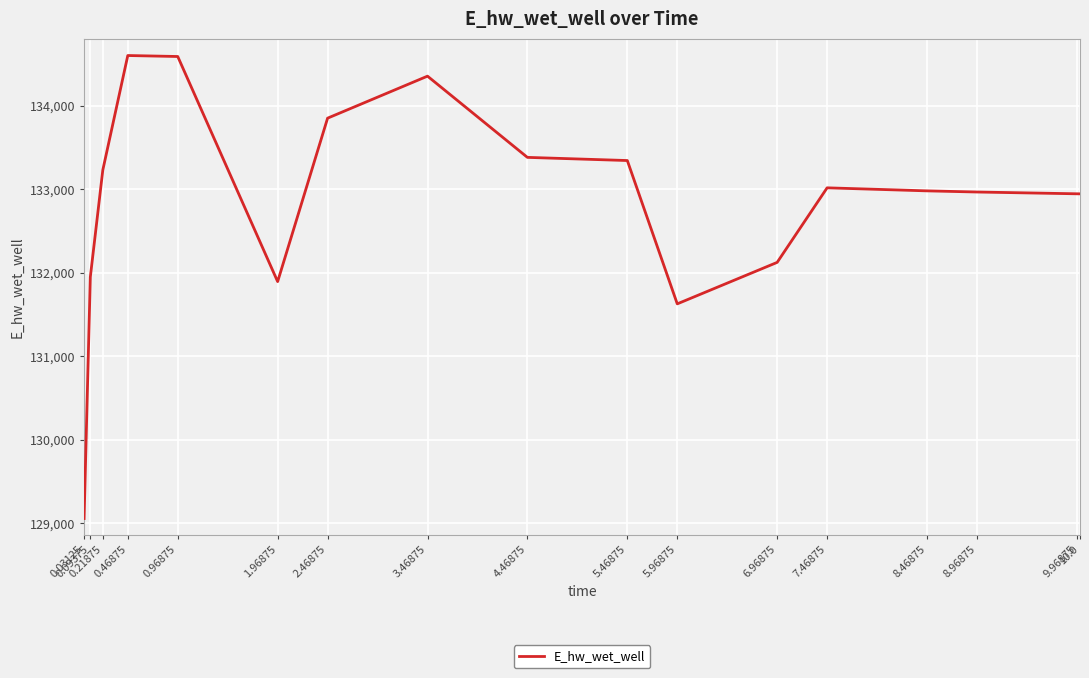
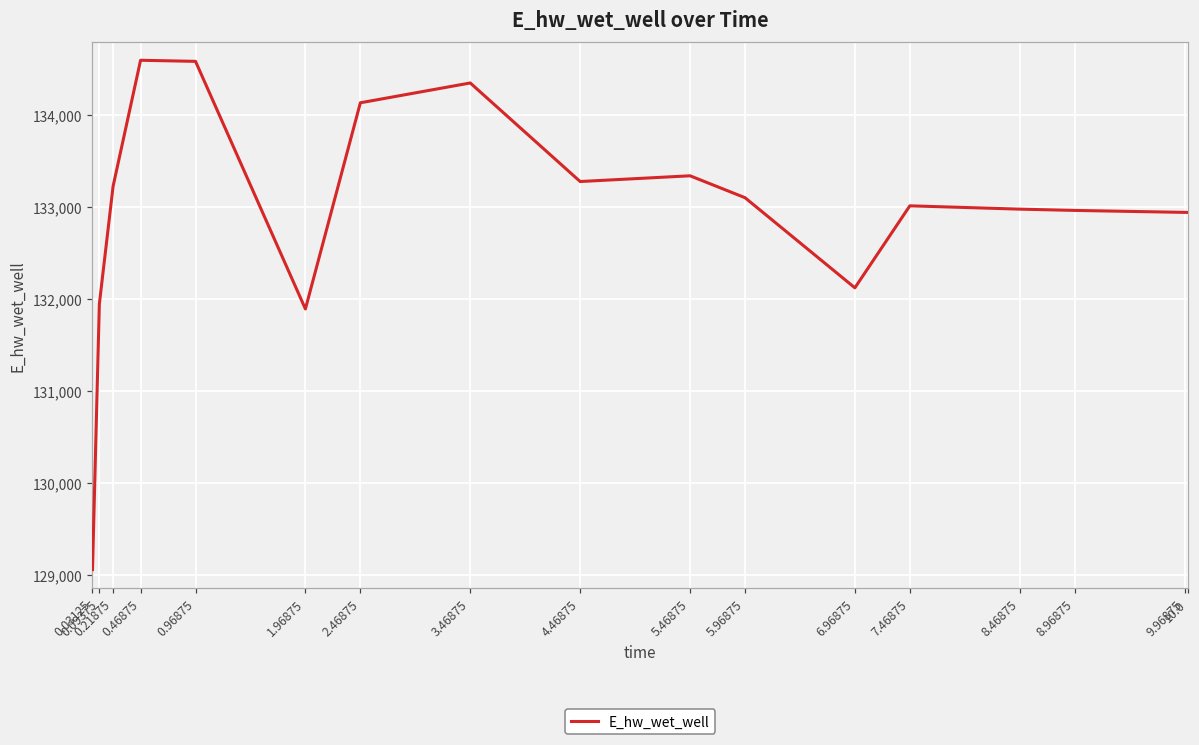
2.46875: 133,800 -> 134,100
4.46875: 133,400 -> 133,300
5.96875: 131,600 -> 133,100
